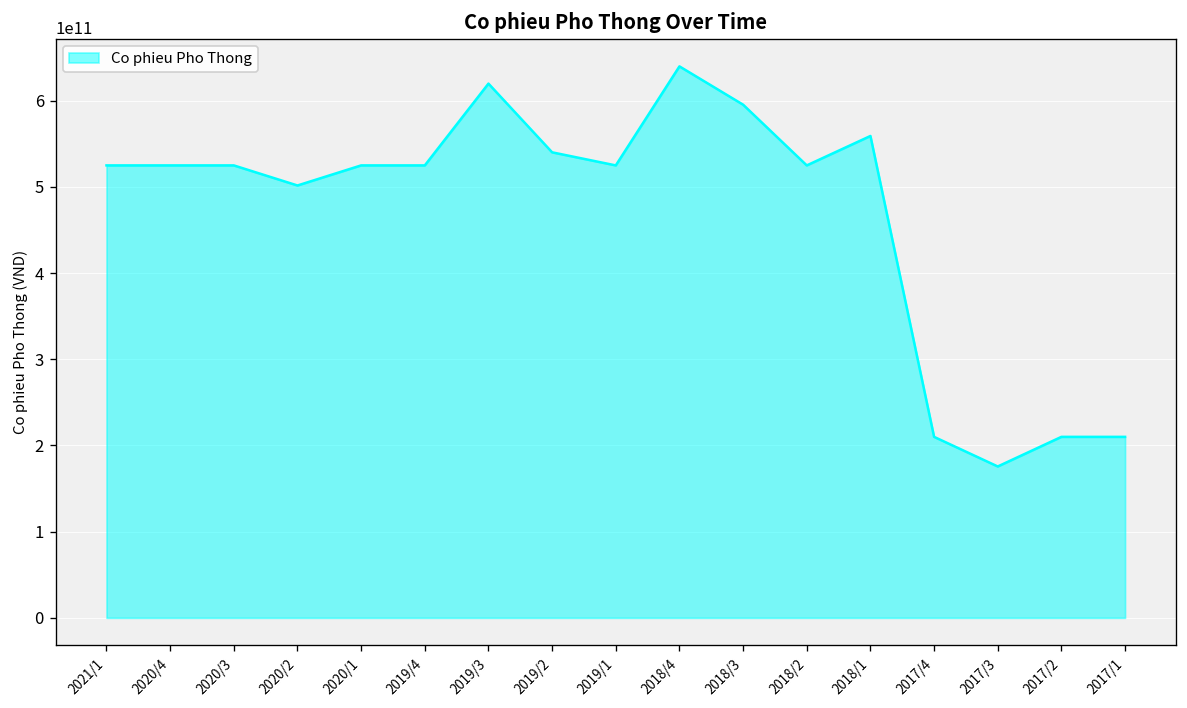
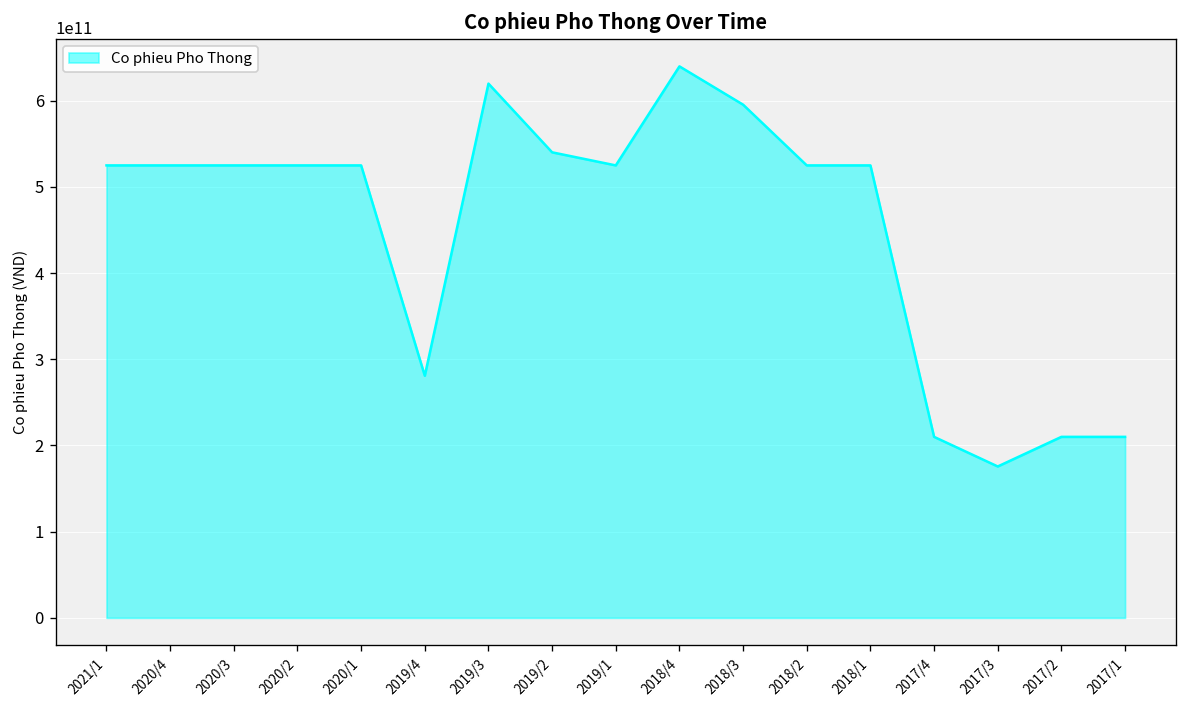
2020/2: 500000000000 -> 530000000000
2019/4: 530000000000 -> 280000000000
2018/1: 560000000000 -> 530000000000
